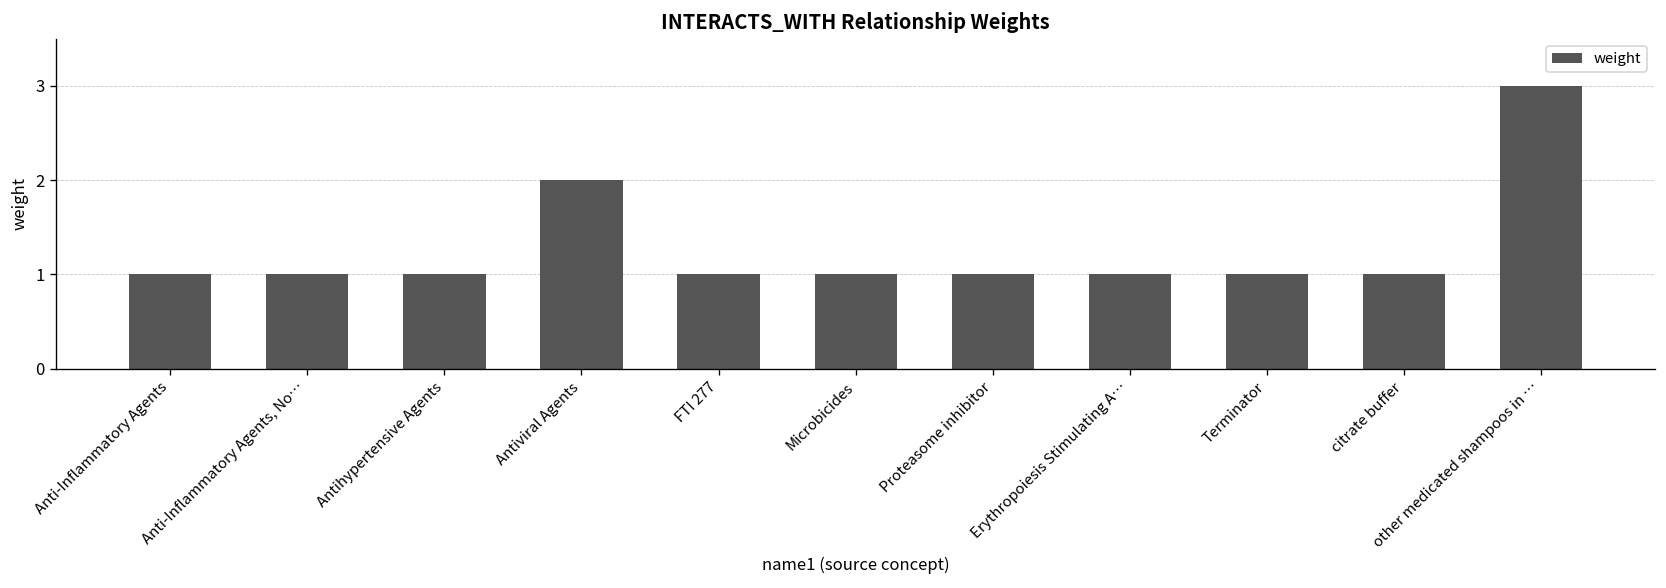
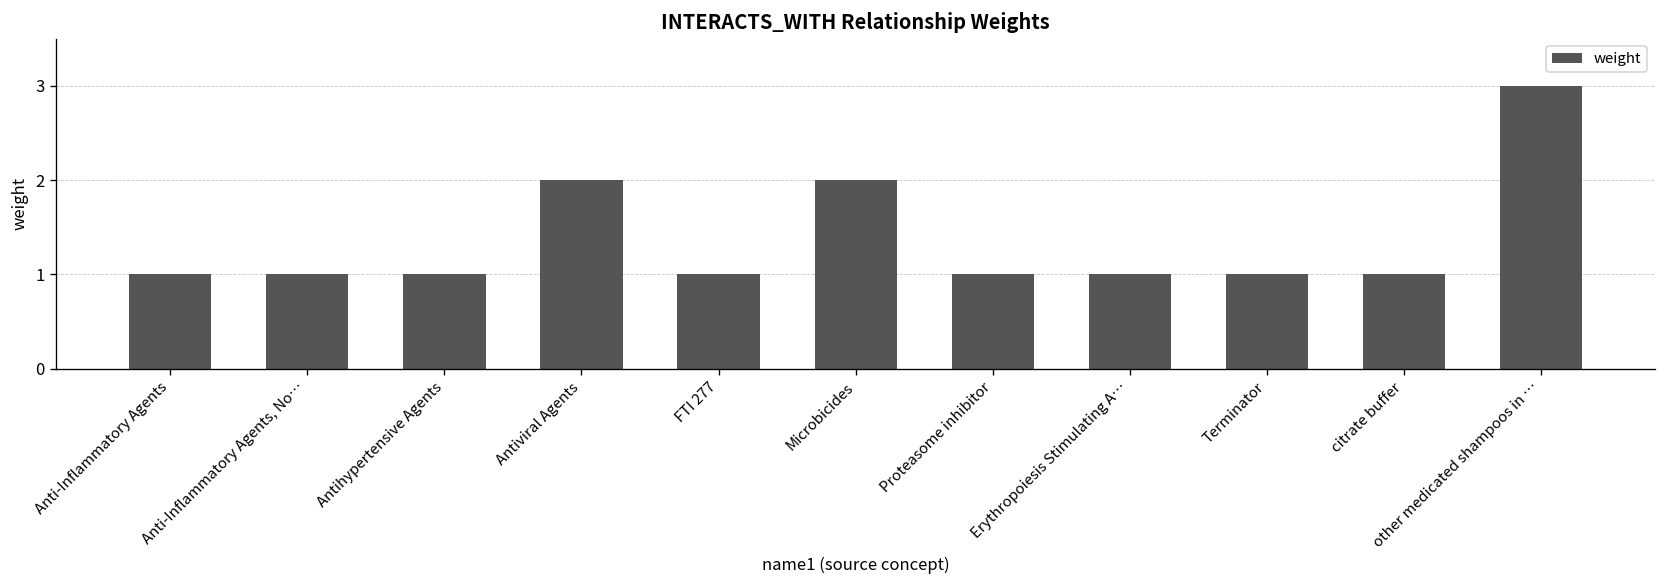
Microbicides: 1 -> 2
